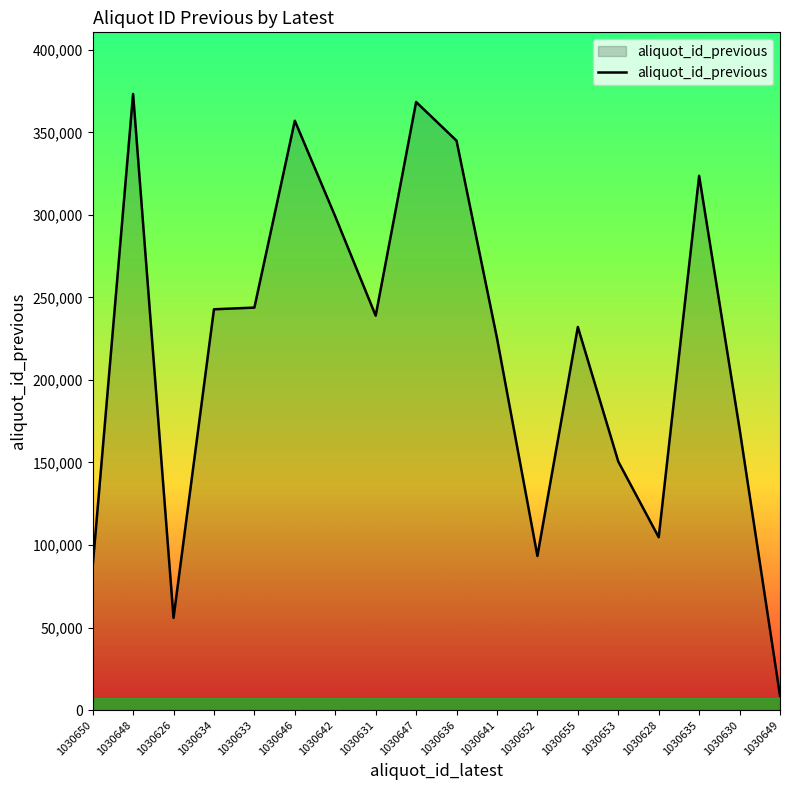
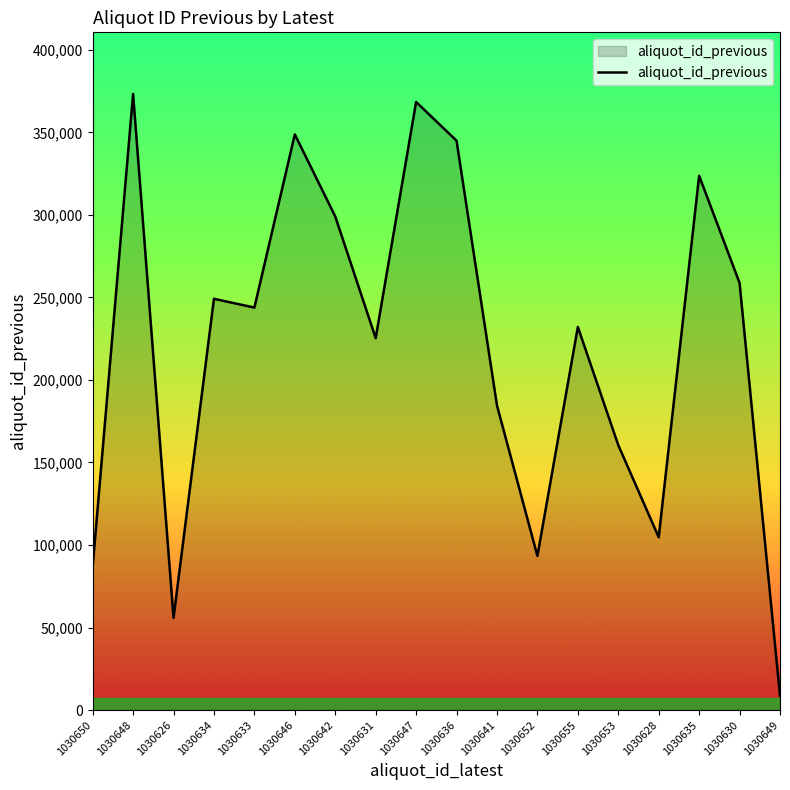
1030634: 243,000 -> 249,000
1030646: 357,000 -> 349,000
1030631: 239,000 -> 225,000
1030641: 225,000 -> 185,000
1030653: 151,000 -> 161,000
1030630: 170,000 -> 259,000
